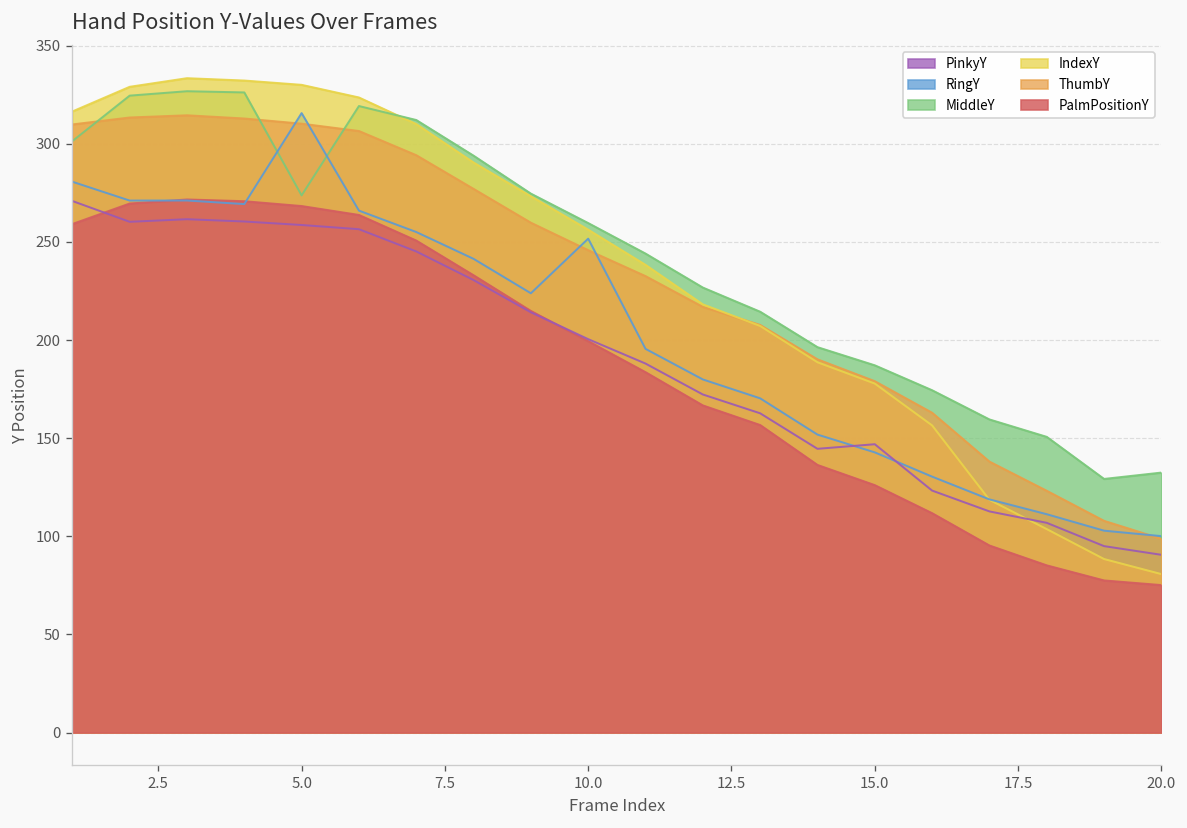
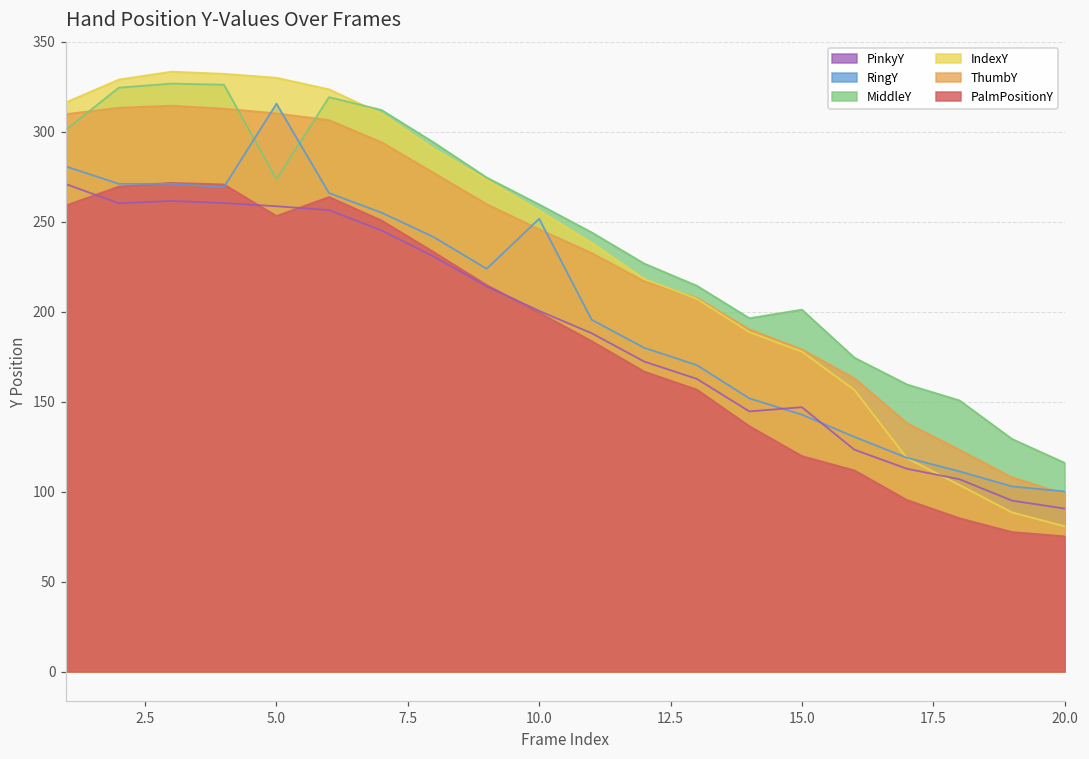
PalmPositionY, 5.0: 268 -> 253
MiddleY, 15.0: 187 -> 201
PalmPositionY, 15.0: 126 -> 120
MiddleY, 20.0: 132 -> 116
